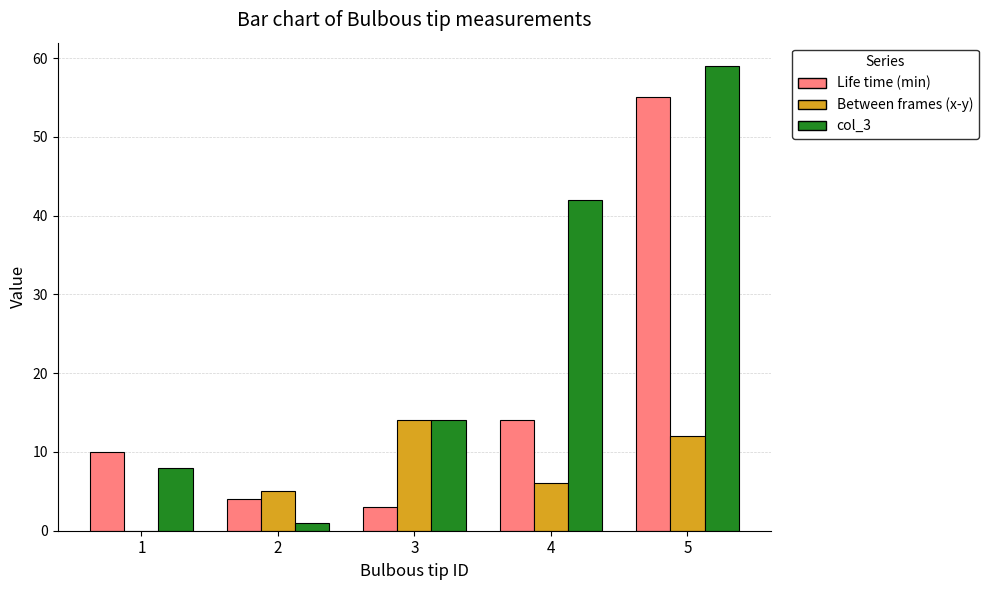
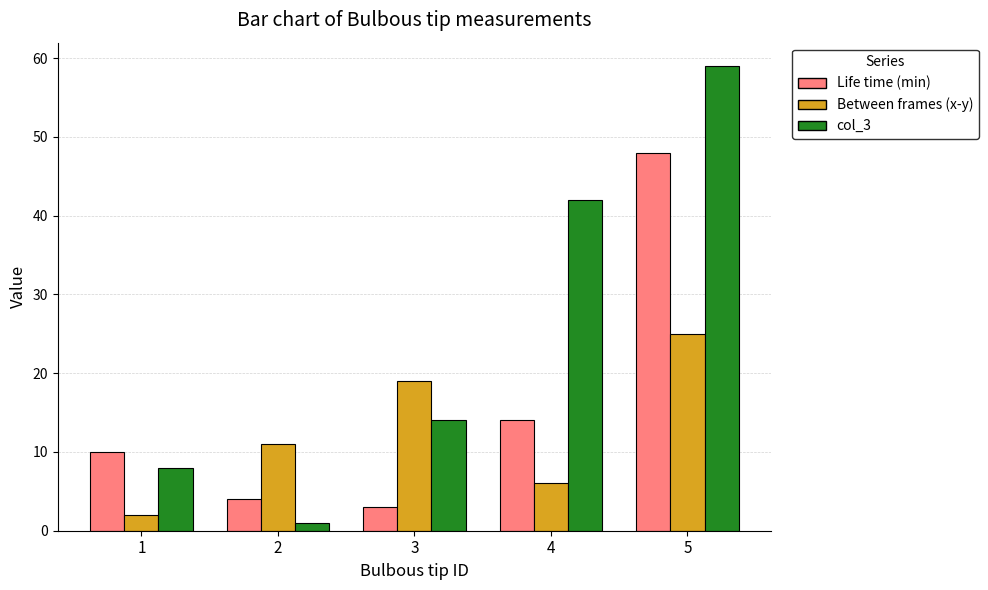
Between frames (x-y), 1: 0 -> 2
Between frames (x-y), 2: 5 -> 11
Between frames (x-y), 3: 14 -> 19
Life time (min), 5: 55 -> 48
Between frames (x-y), 5: 12 -> 25
